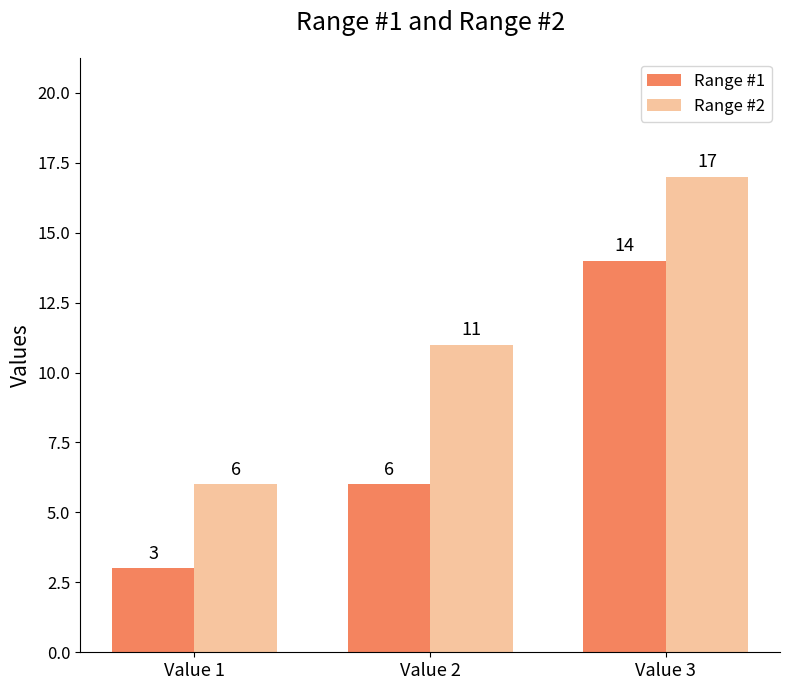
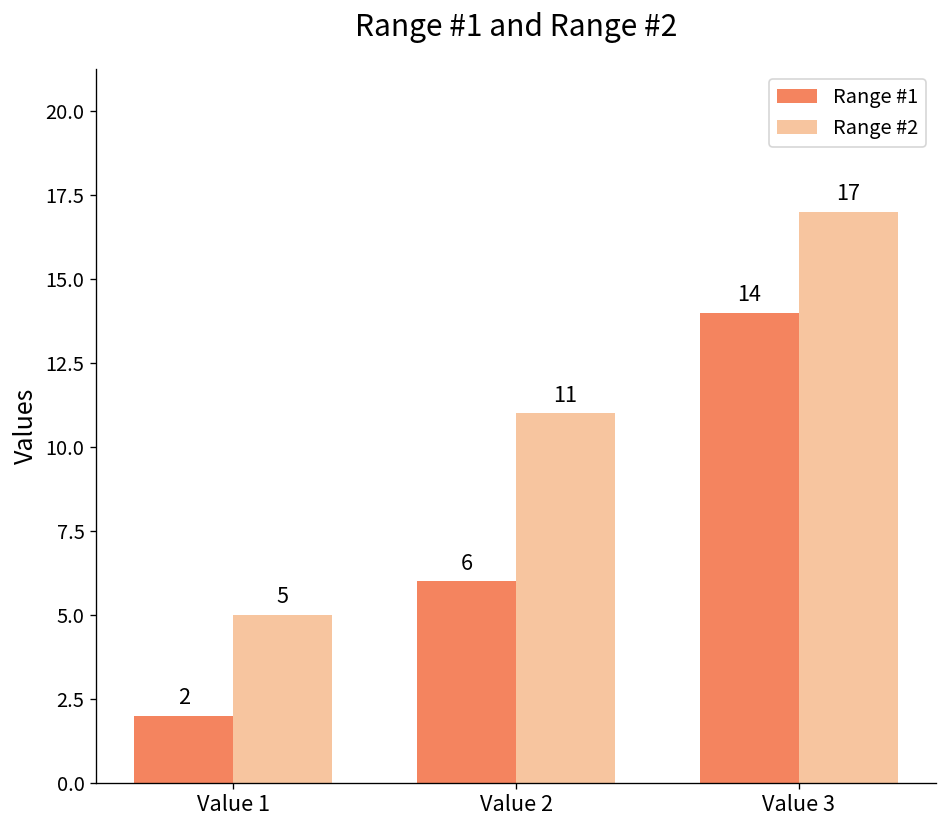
Range #1, Value 1: 3 -> 2
Range #2, Value 1: 6 -> 5
